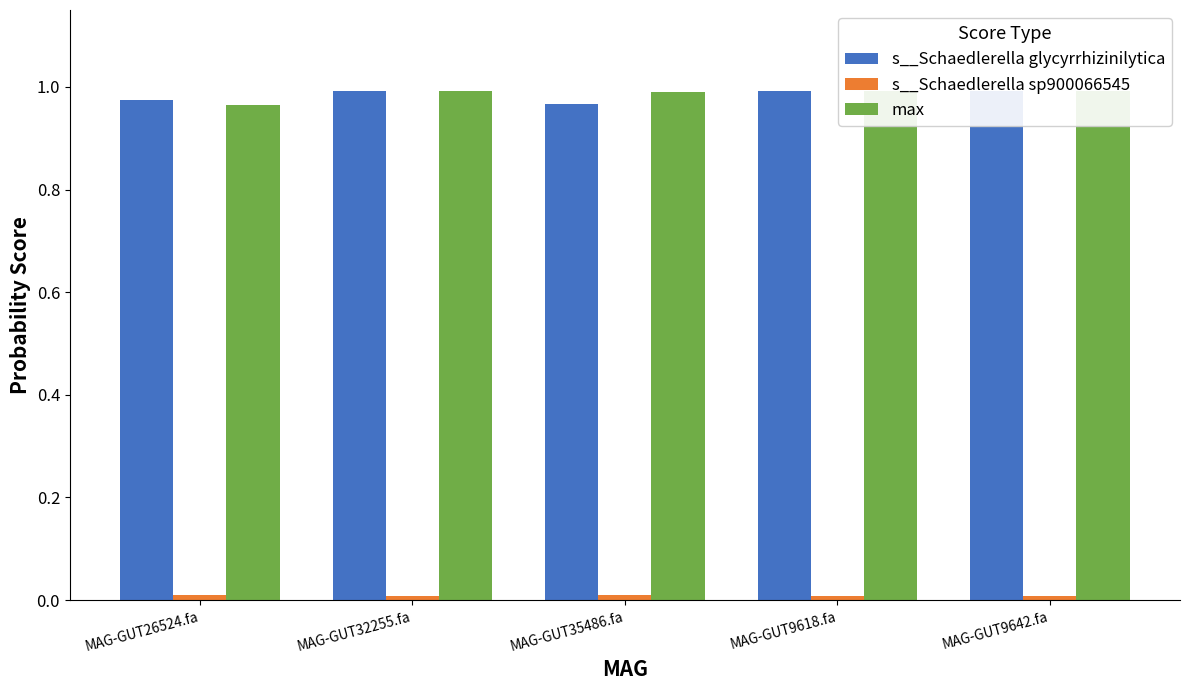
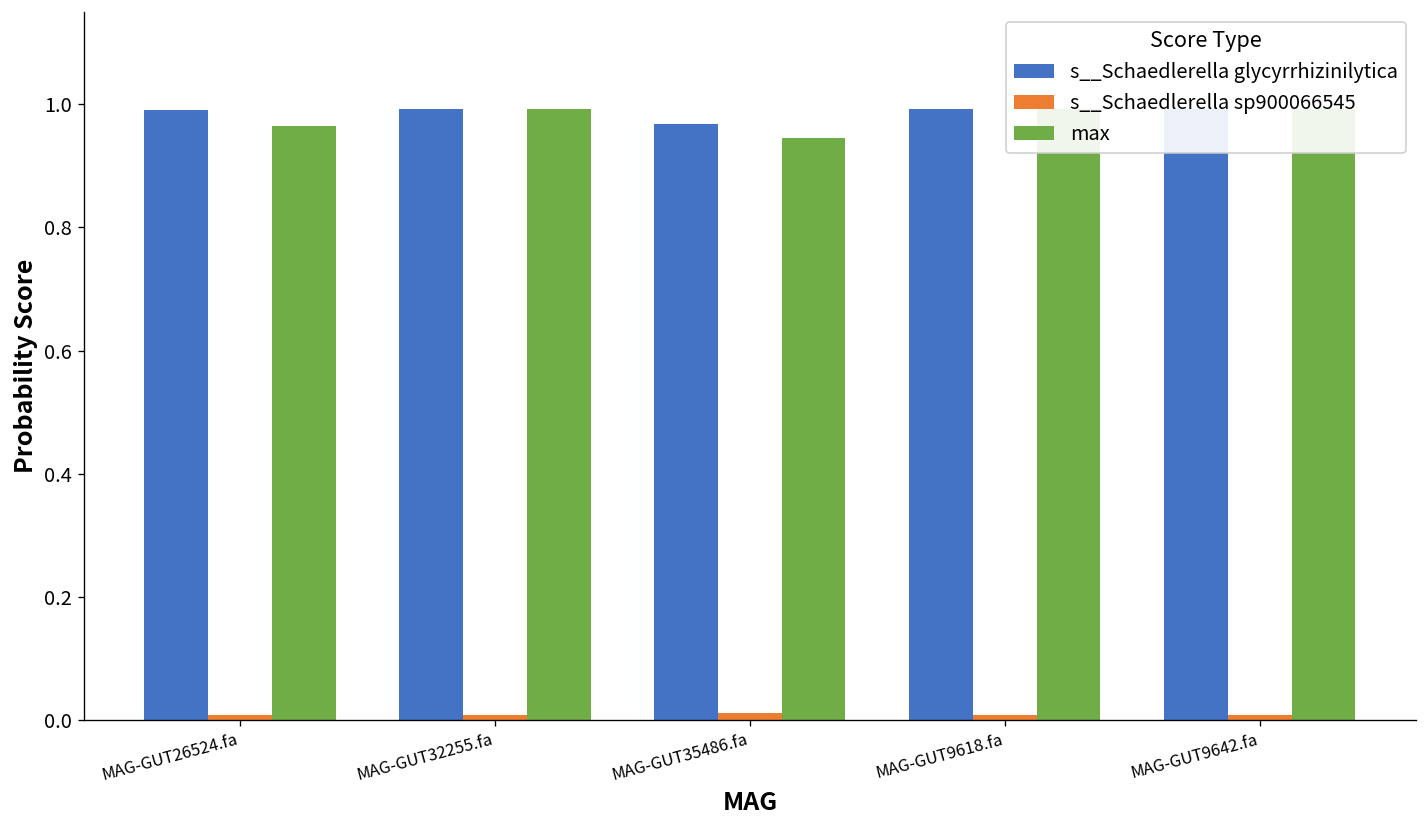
s__Schaedlerella glycyrrhizinilytica, MAG-GUT26524.fa: 0.98 -> 0.99
max, MAG-GUT35486.fa: 0.99 -> 0.95
